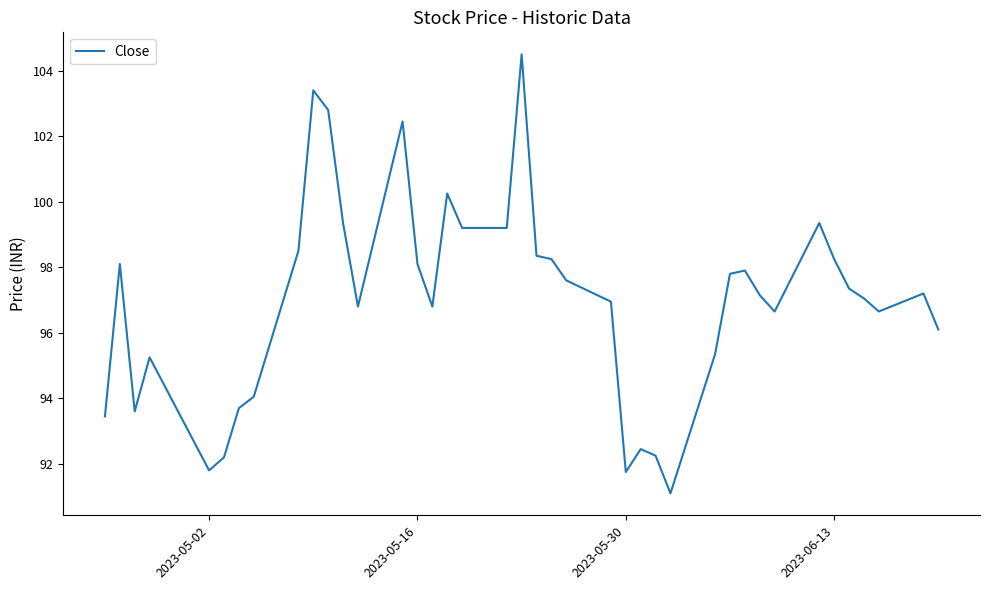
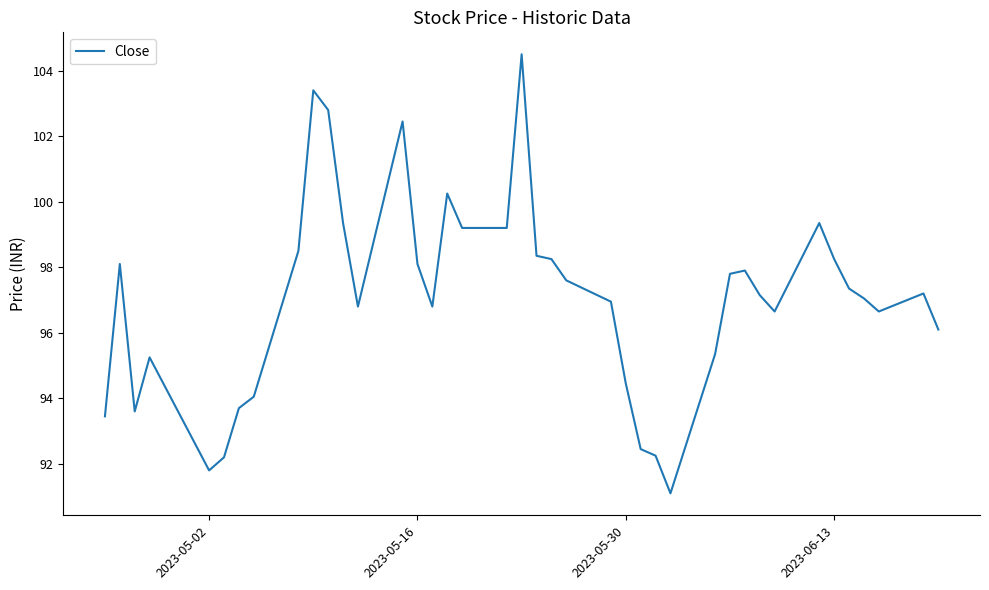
2023-05-30: 91.8 -> 94.5
